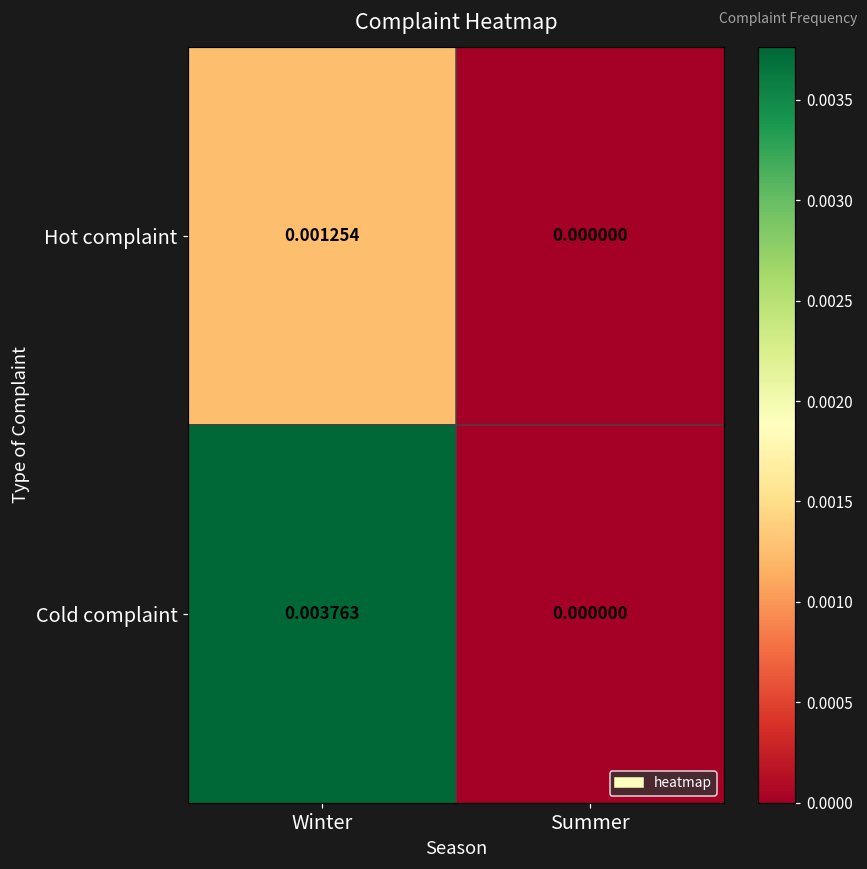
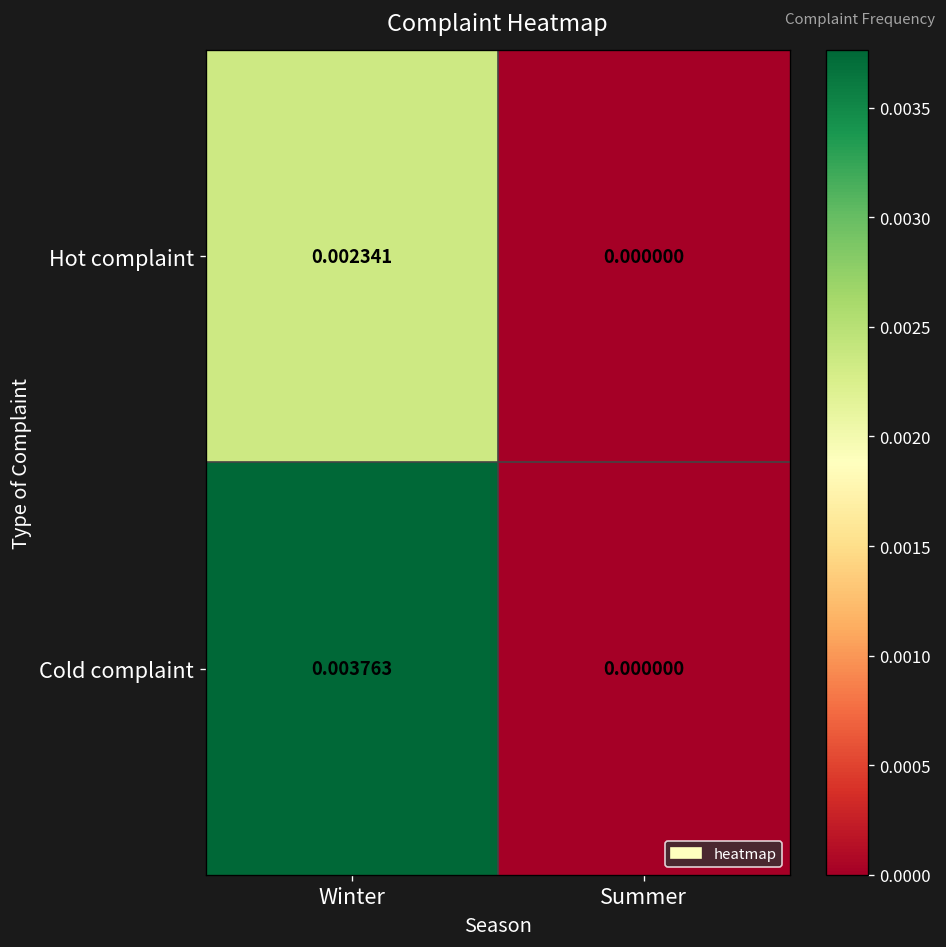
Hot complaint, Winter: 0.001254 -> 0.002341
